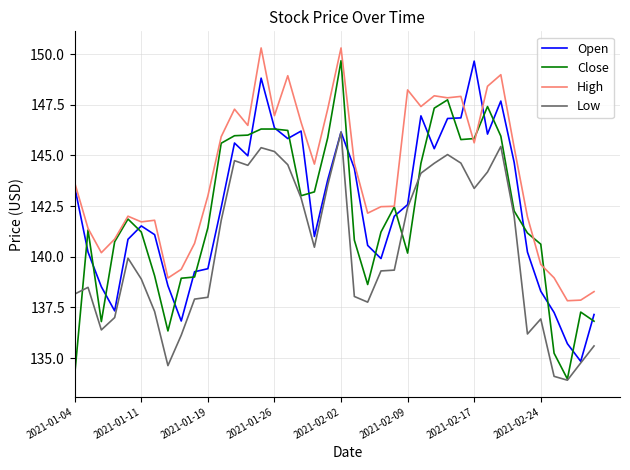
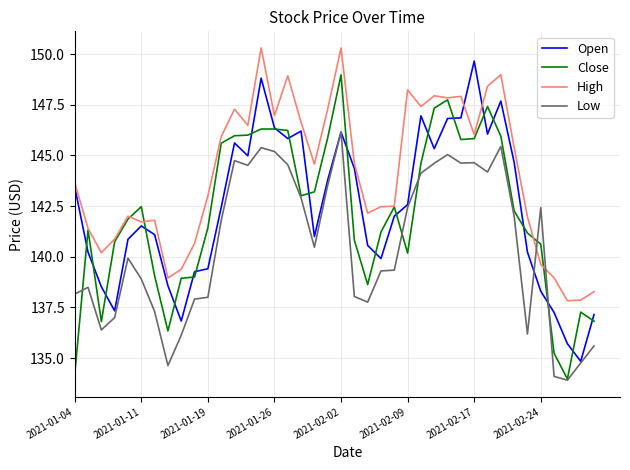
Close, 2021-01-11: 141.2 -> 142.5
Close, 2021-02-02: 149.7 -> 149.0
High, 2021-02-17: 145.6 -> 146.0
Low, 2021-02-17: 143.4 -> 144.6
Low, 2021-02-24: 136.9 -> 142.4
